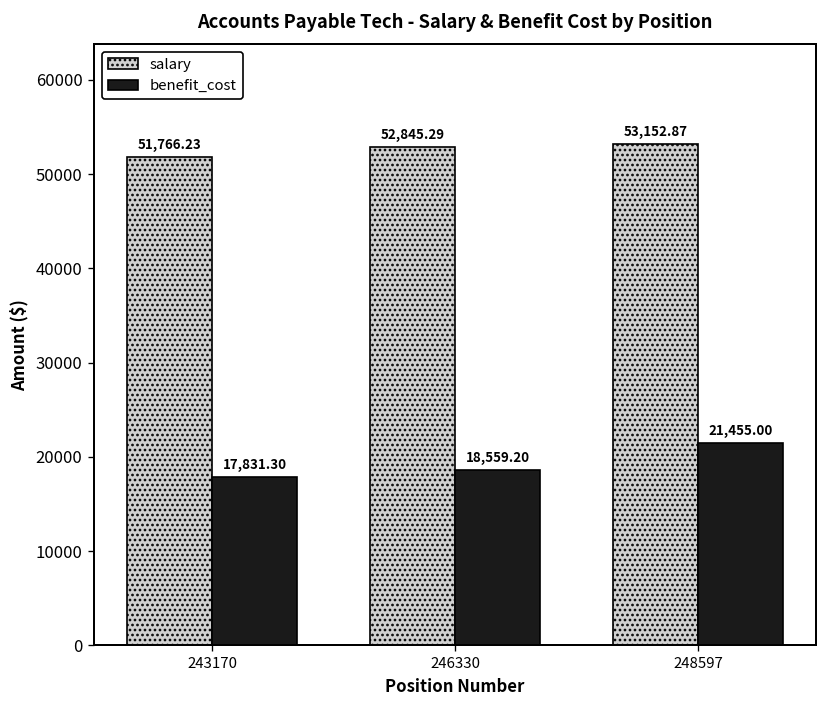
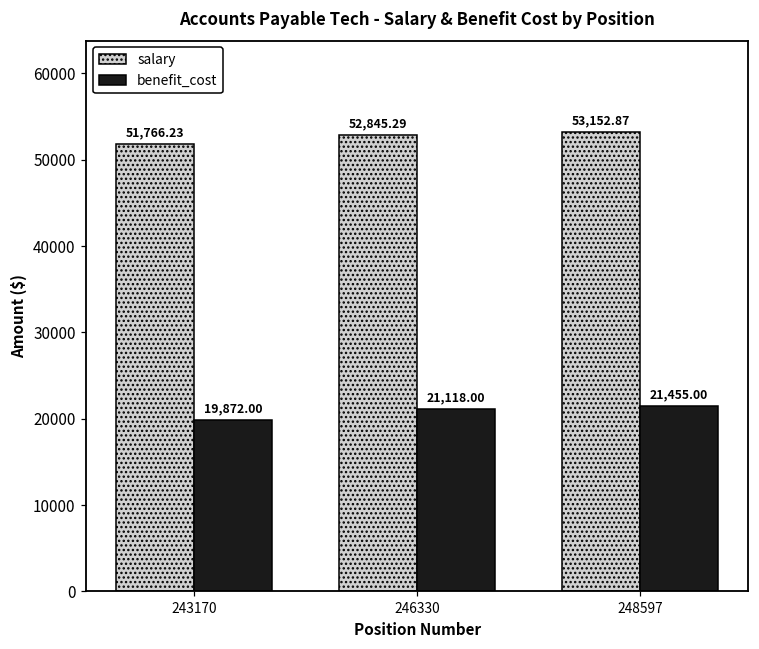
benefit_cost, 243170: 17,831.30 -> 19,872.00
benefit_cost, 246330: 18,559.20 -> 21,118.00
